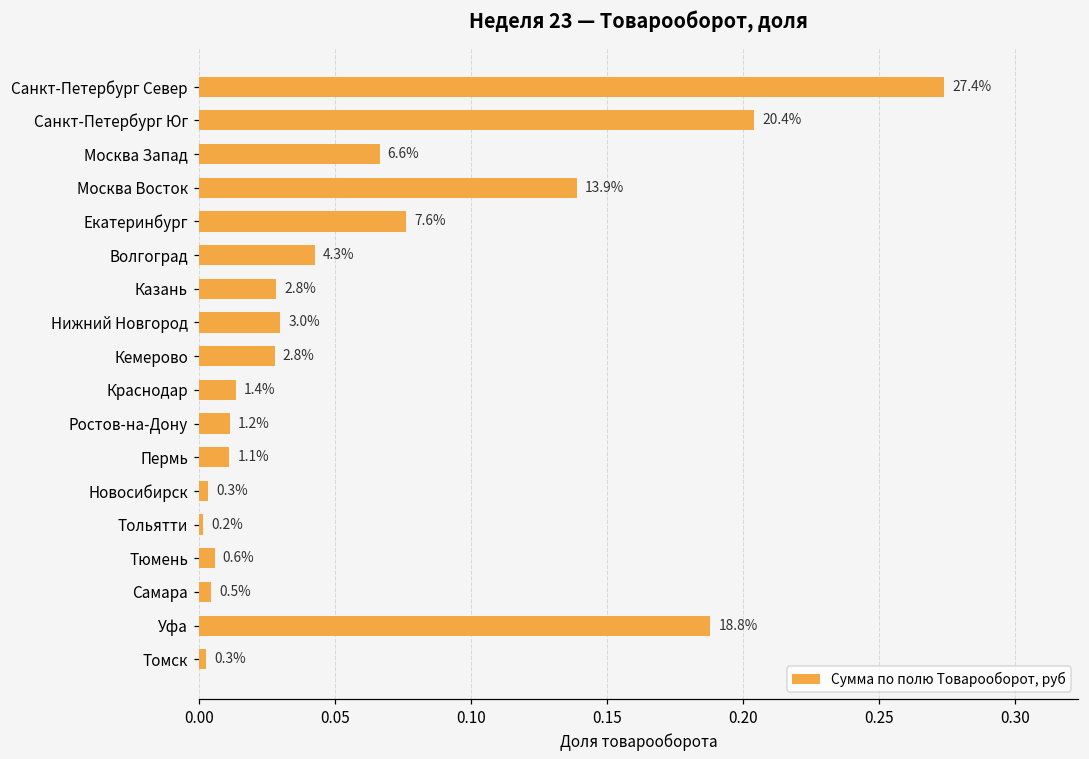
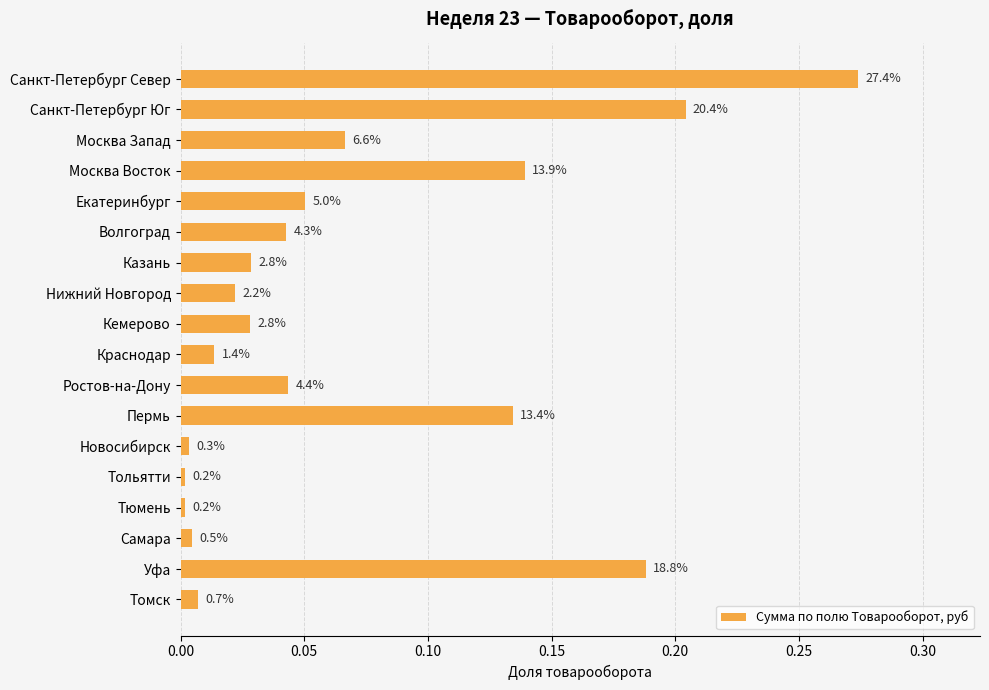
Екатеринбург: 7.6% -> 5.0%
Нижний Новгород: 3.0% -> 2.2%
Ростов-на-Дону: 1.2% -> 4.4%
Пермь: 1.1% -> 13.4%
Тюмень: 0.6% -> 0.2%
Томск: 0.3% -> 0.7%
